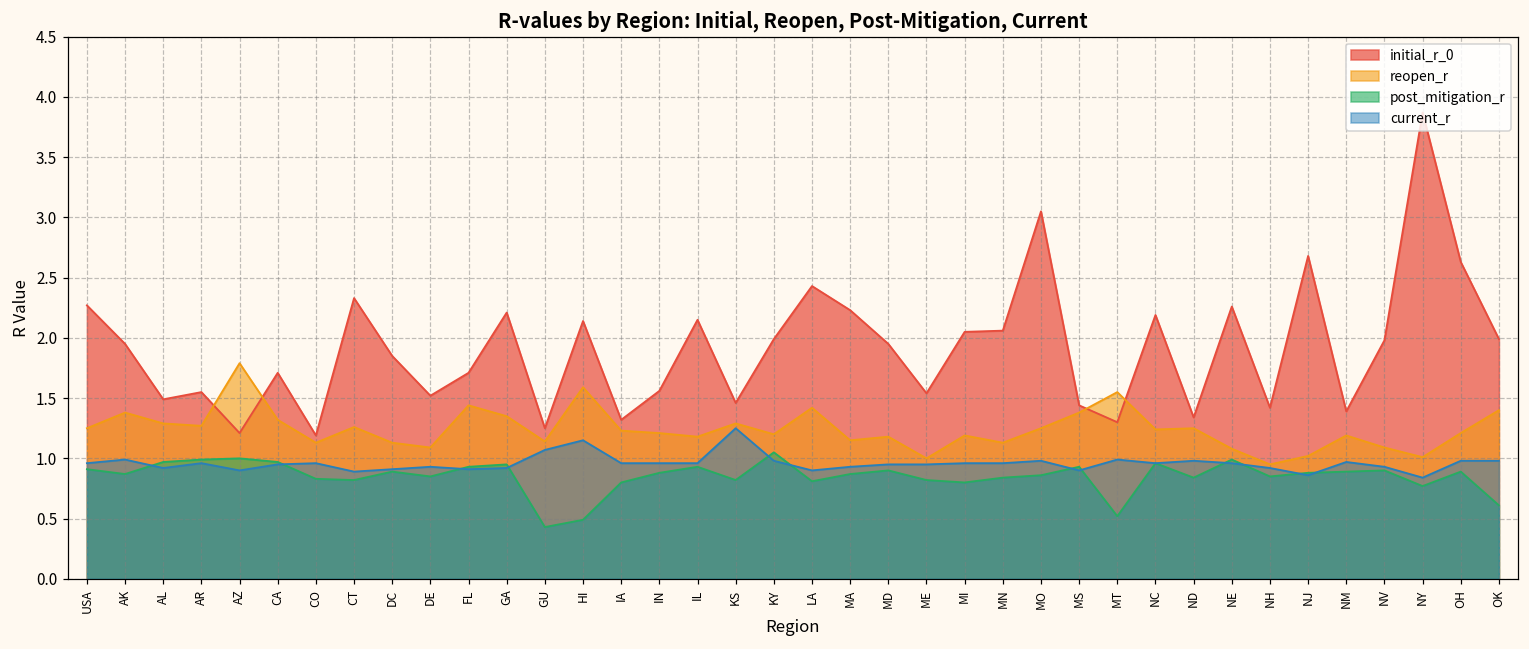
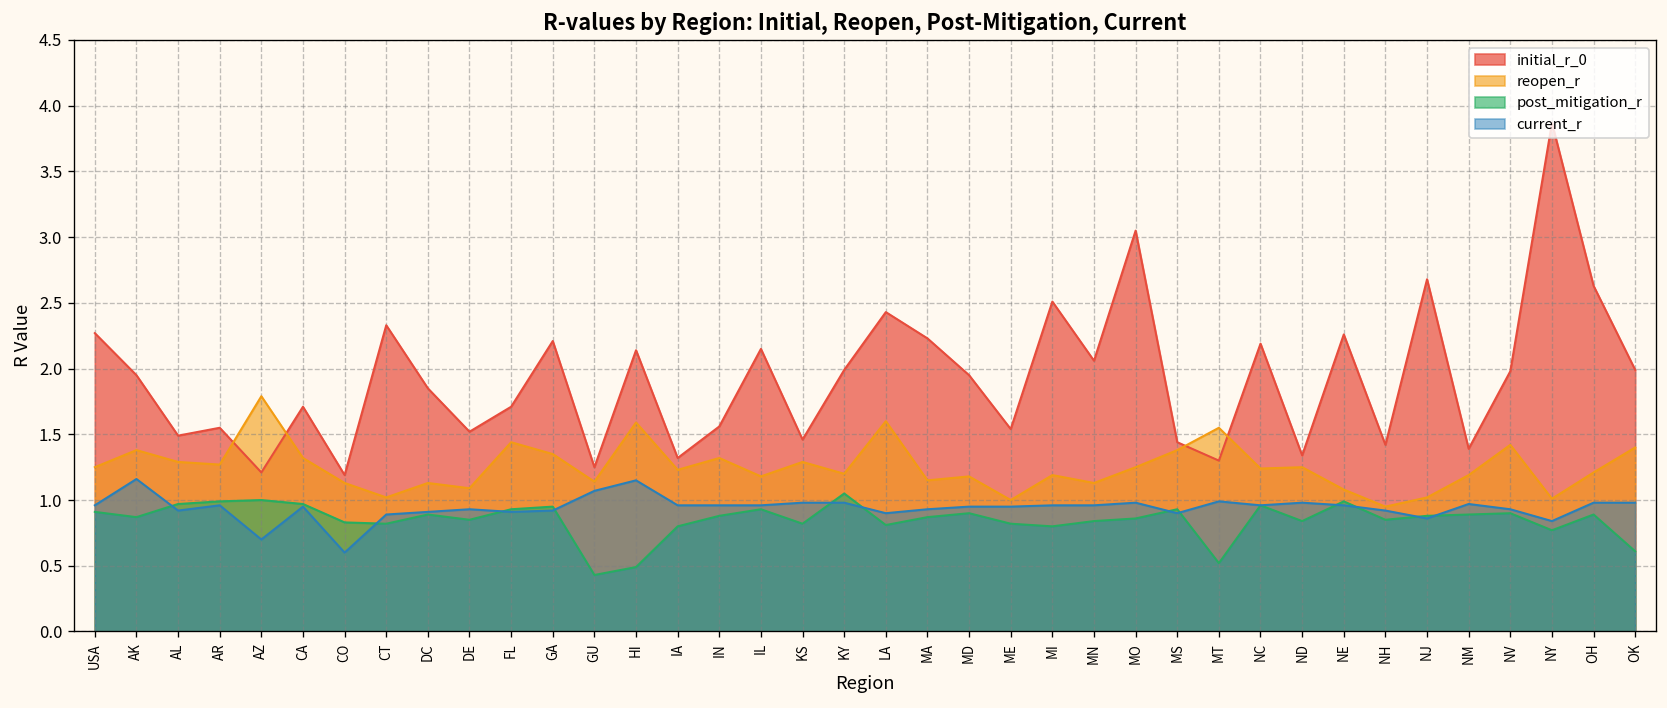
current_r, AK: 0.99 -> 1.16
current_r, AZ: 0.9 -> 0.7
current_r, CO: 0.96 -> 0.60
reopen_r, CT: 1.26 -> 1.02
reopen_r, IN: 1.21 -> 1.32
current_r, KS: 1.25 -> 0.98
reopen_r, LA: 1.42 -> 1.60
initial_r_0, MI: 2.05 -> 2.51
reopen_r, NV: 1.09 -> 1.42
